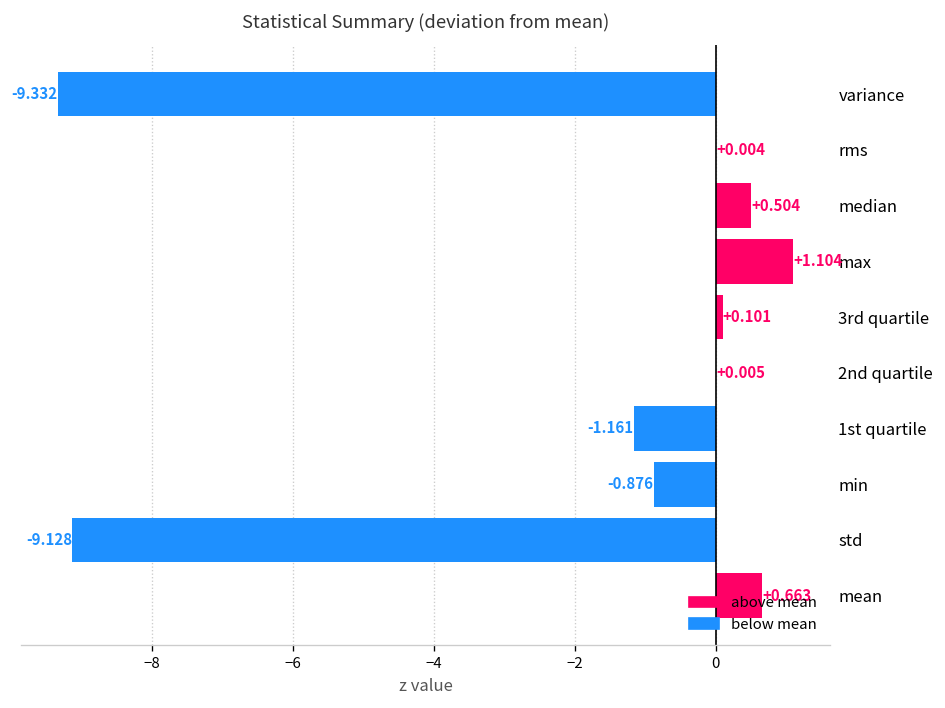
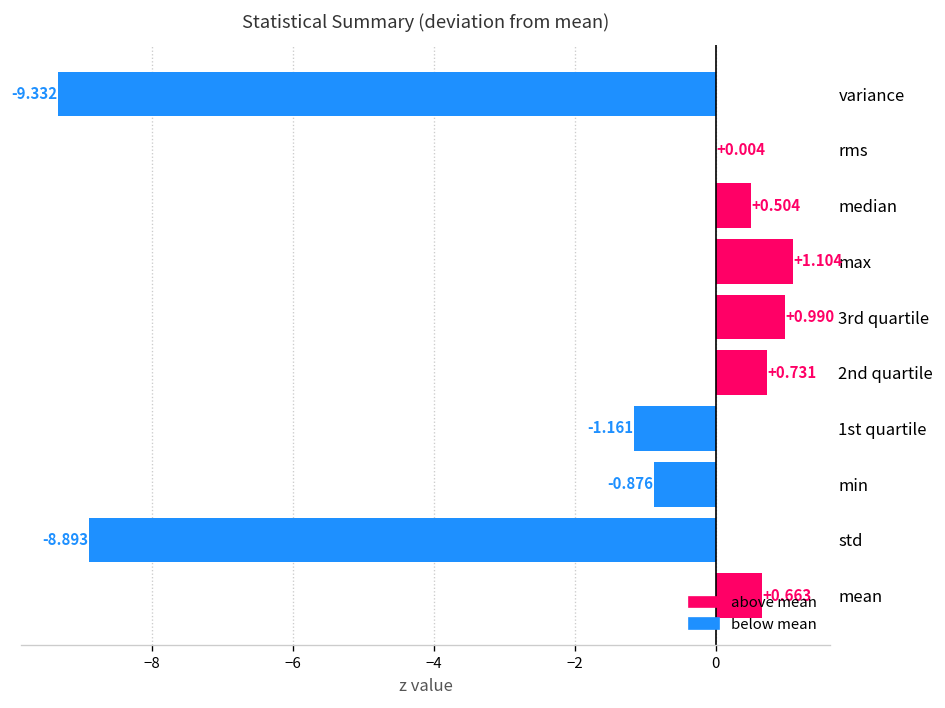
3rd quartile: +0.101 -> +0.990
2nd quartile: +0.005 -> +0.731
std: -9.128 -> -8.893
